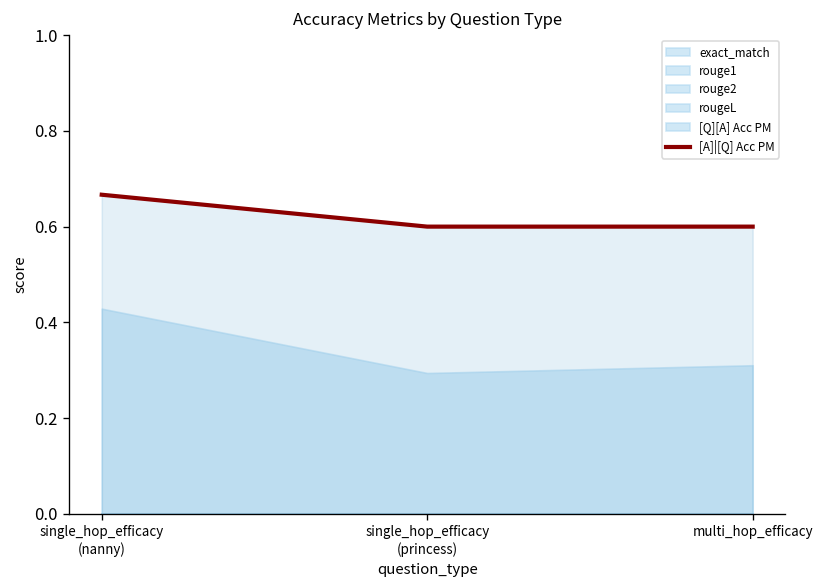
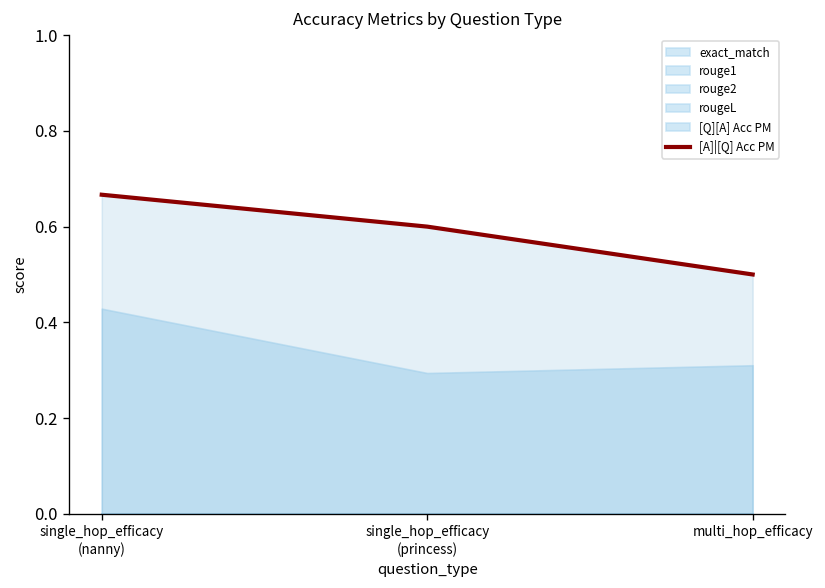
[A]|[Q] Acc PM, multi_hop_efficacy: 0.6 -> 0.5
